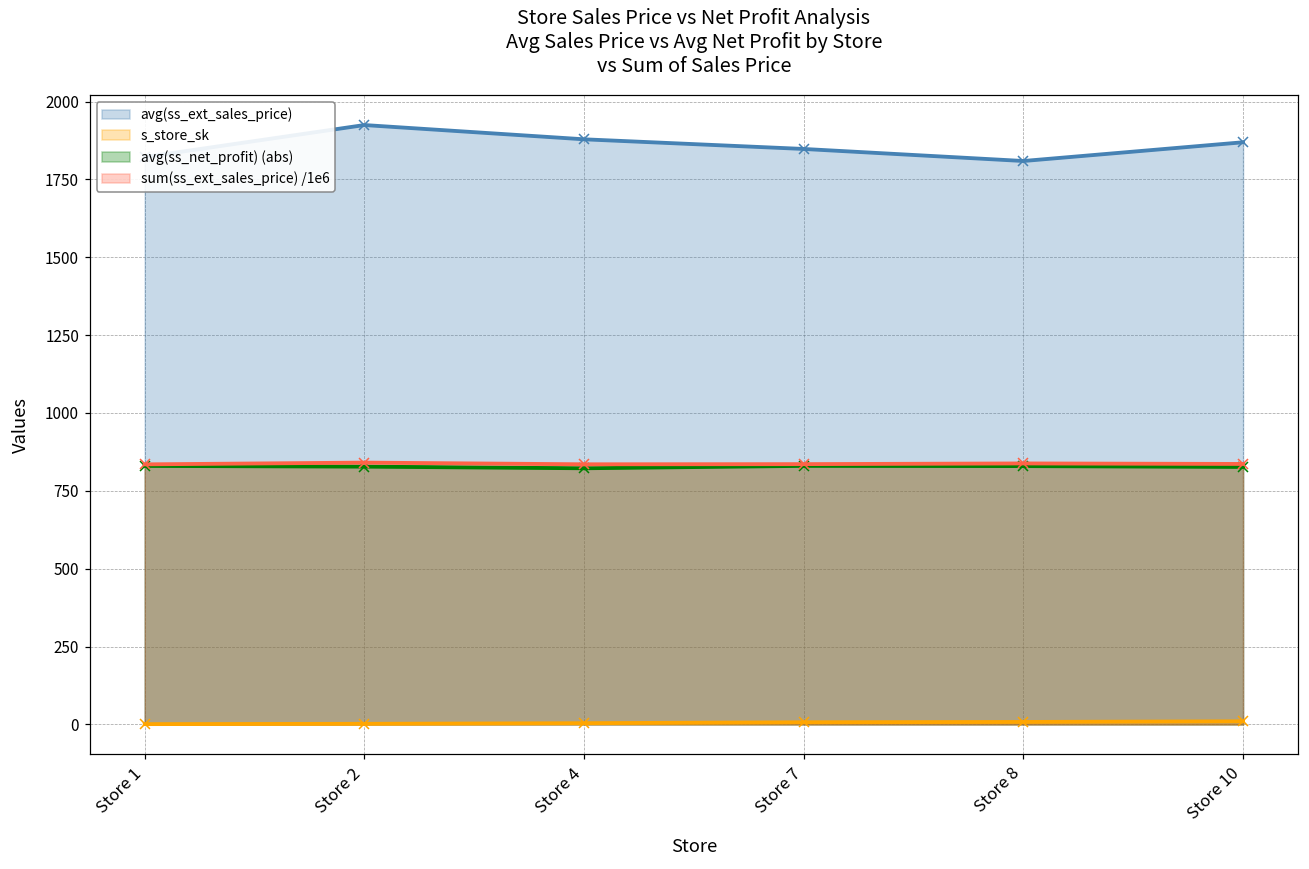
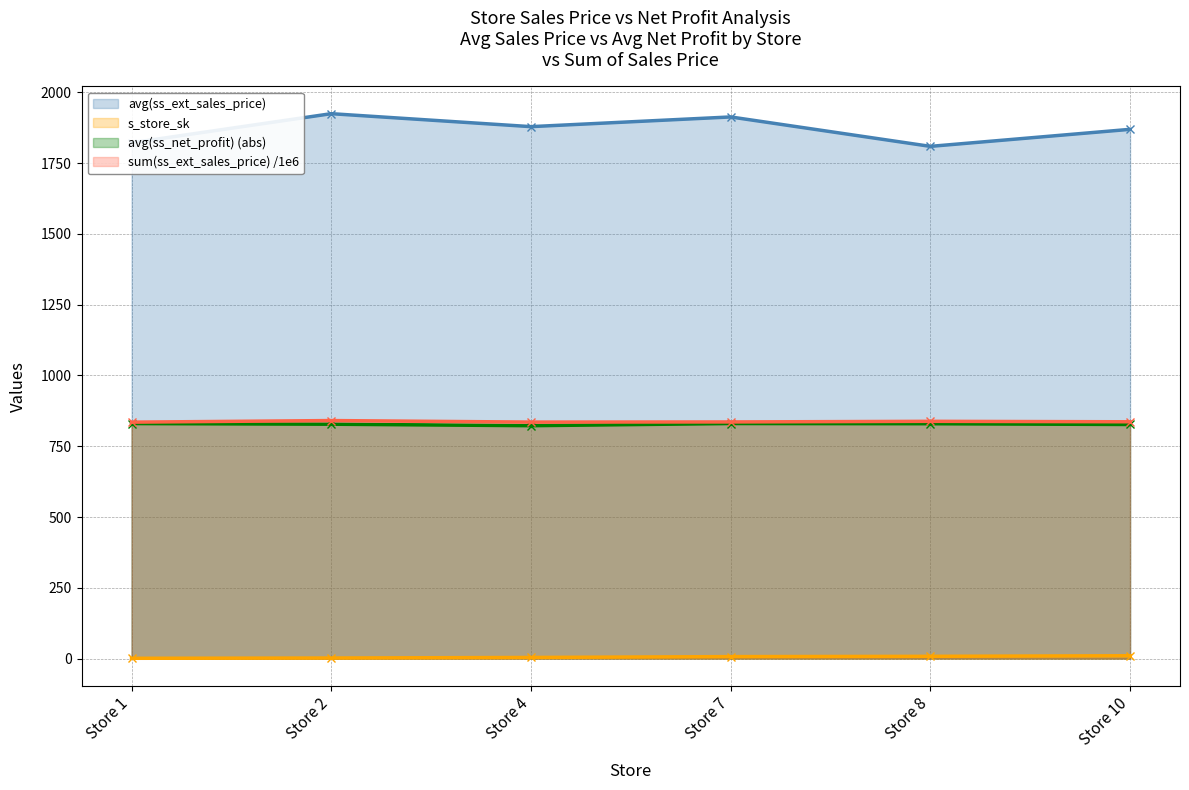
avg(ss_ext_sales_price), Store 7: 1850 -> 1910
